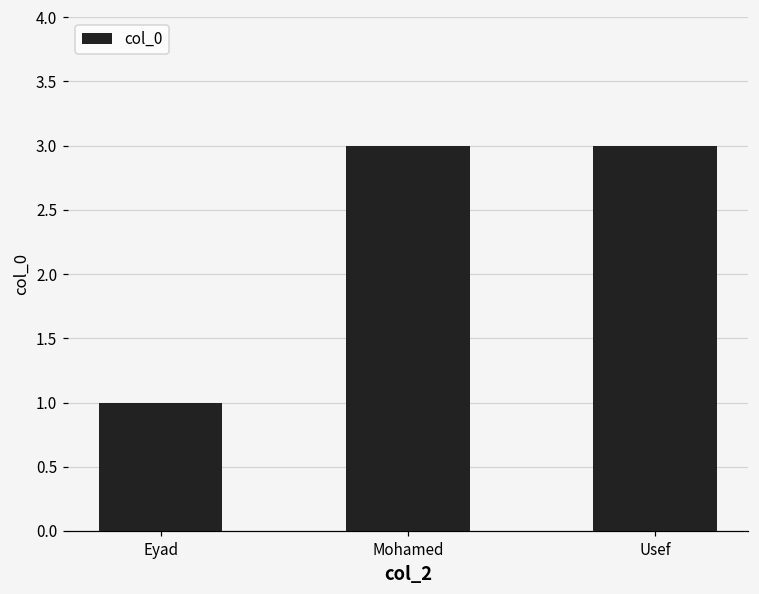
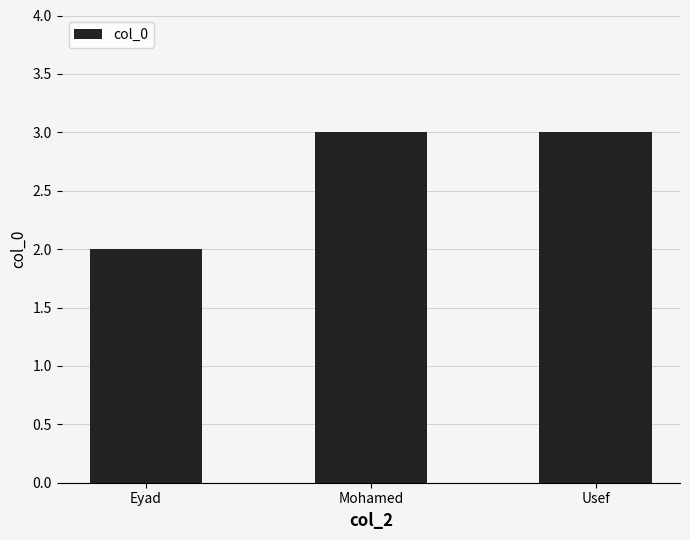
Eyad: 1 -> 2
